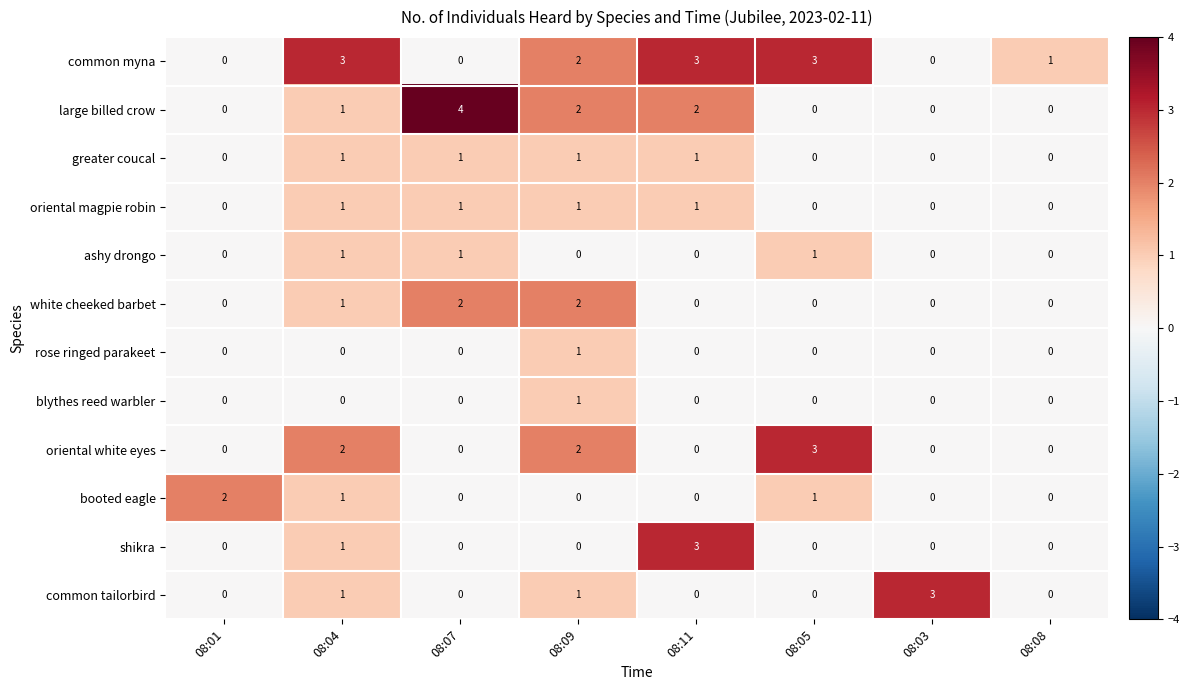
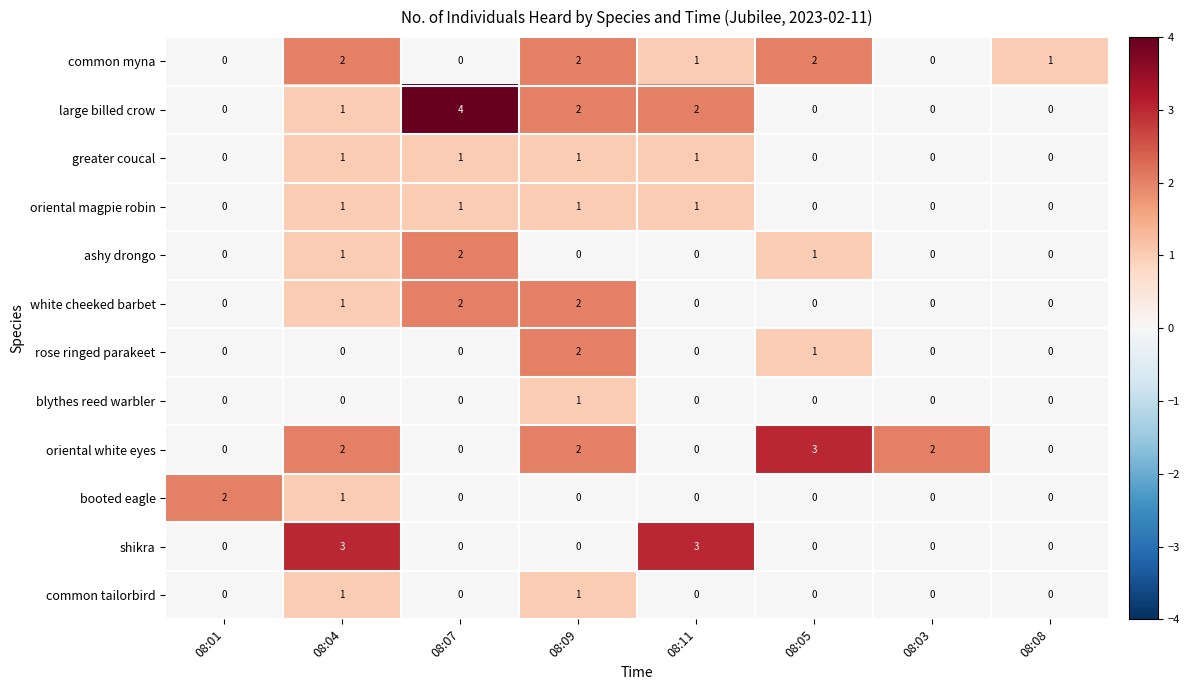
common myna, 08:04: 3 -> 2
common myna, 08:11: 3 -> 1
common myna, 08:05: 3 -> 2
ashy drongo, 08:07: 1 -> 2
rose ringed parakeet, 08:09: 1 -> 2
rose ringed parakeet, 08:05: 0 -> 1
oriental white eyes, 08:03: 0 -> 2
booted eagle, 08:05: 1 -> 0
shikra, 08:04: 1 -> 3
common tailorbird, 08:03: 3 -> 0
